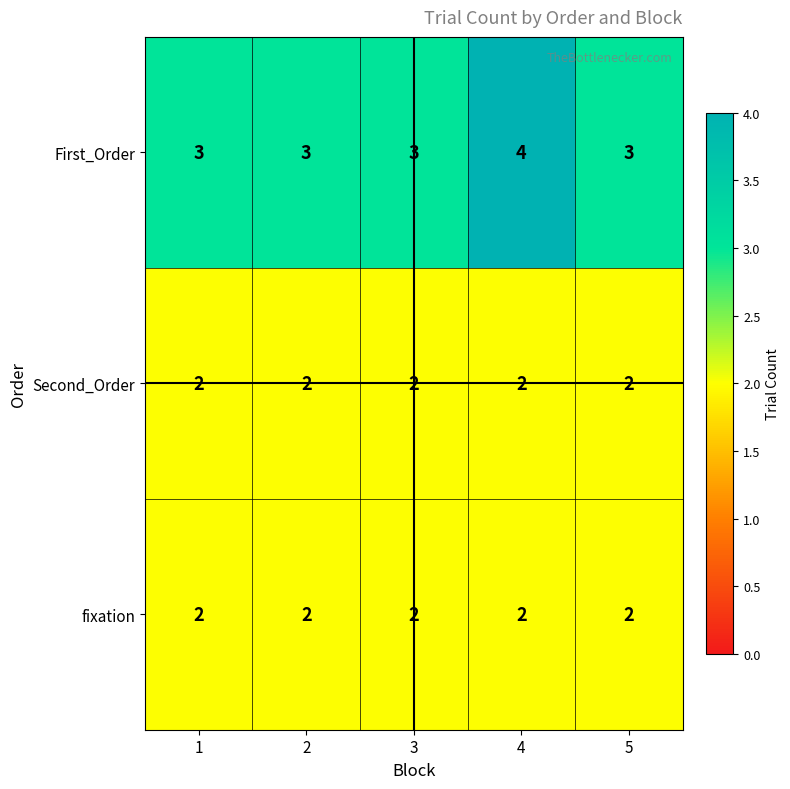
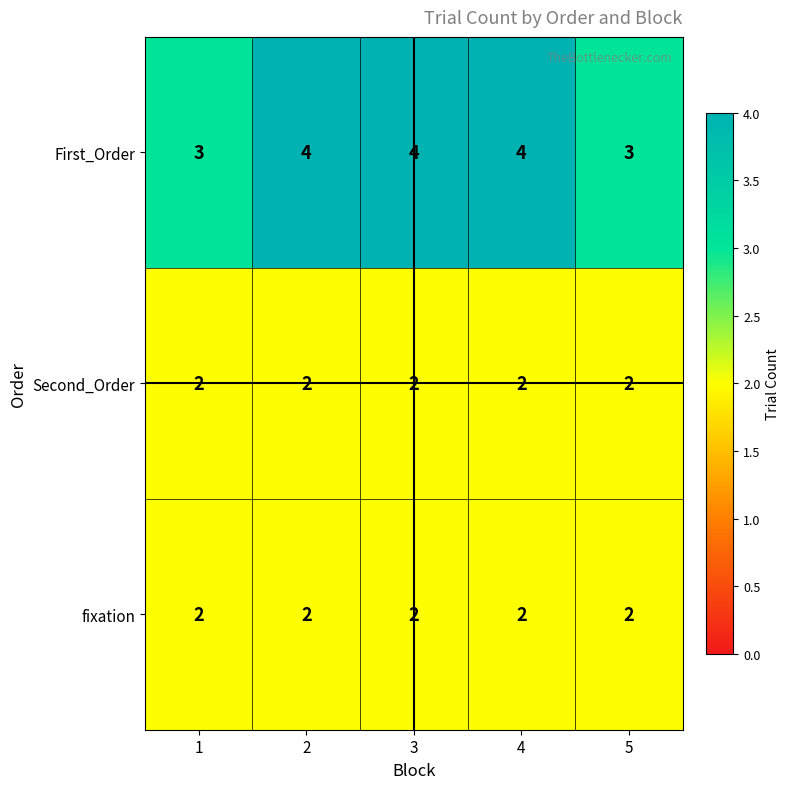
First_Order, 2: 3 -> 4
First_Order, 3: 3 -> 4
